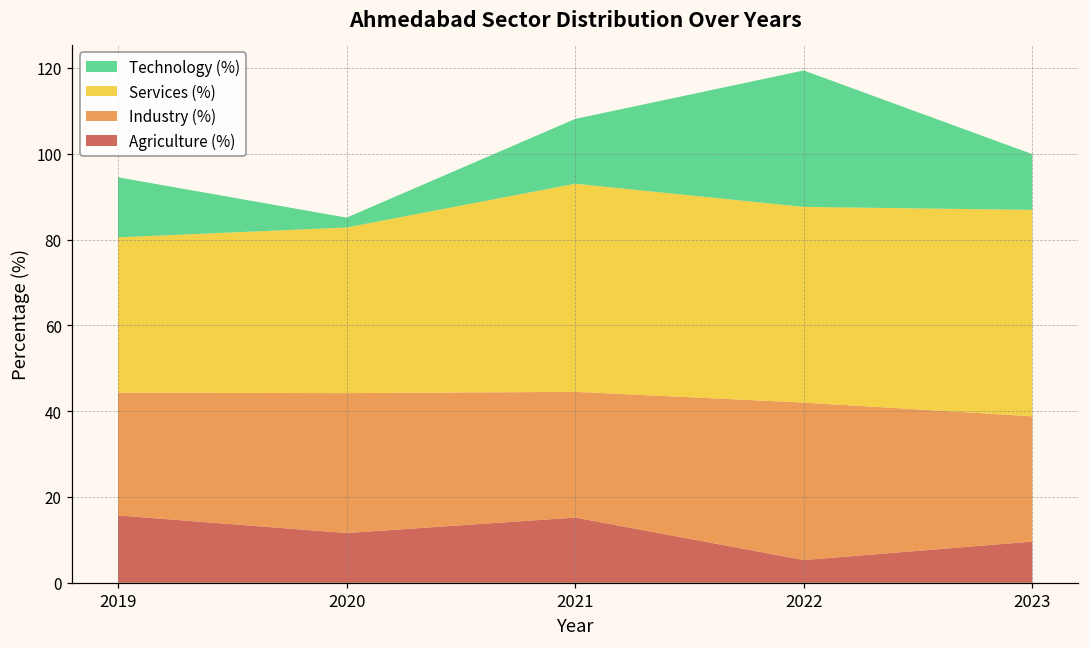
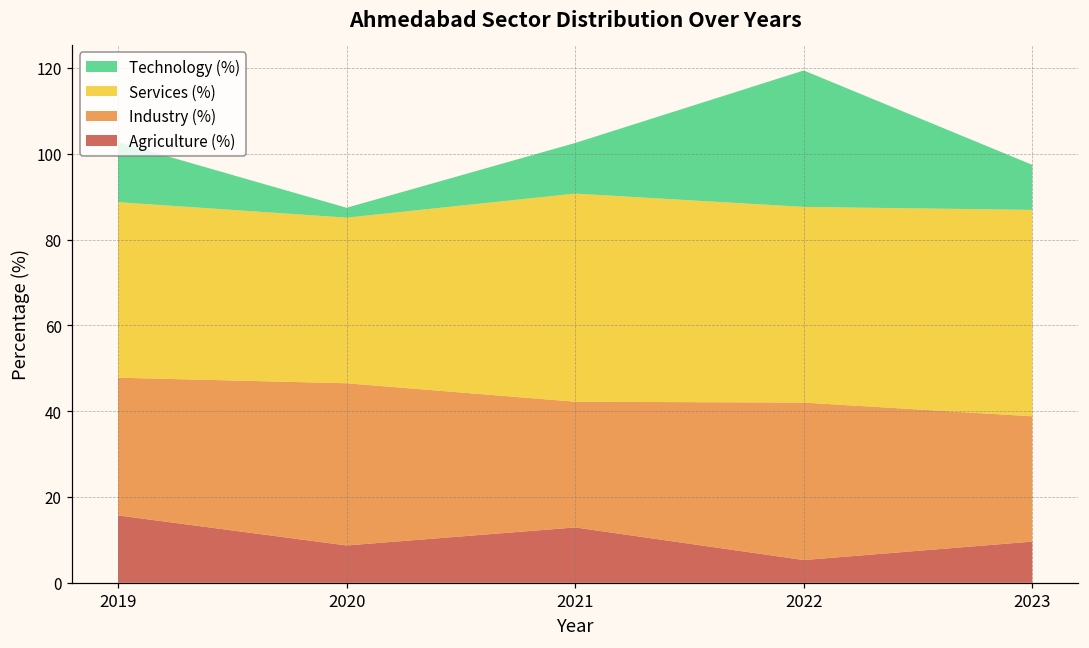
Industry (%), 2019: 29 -> 32
Services (%), 2019: 36 -> 41
Agriculture (%), 2020: 12 -> 9
Industry (%), 2020: 33 -> 38
Agriculture (%), 2021: 15 -> 13
Technology (%), 2021: 15 -> 12
Technology (%), 2023: 13 -> 11
